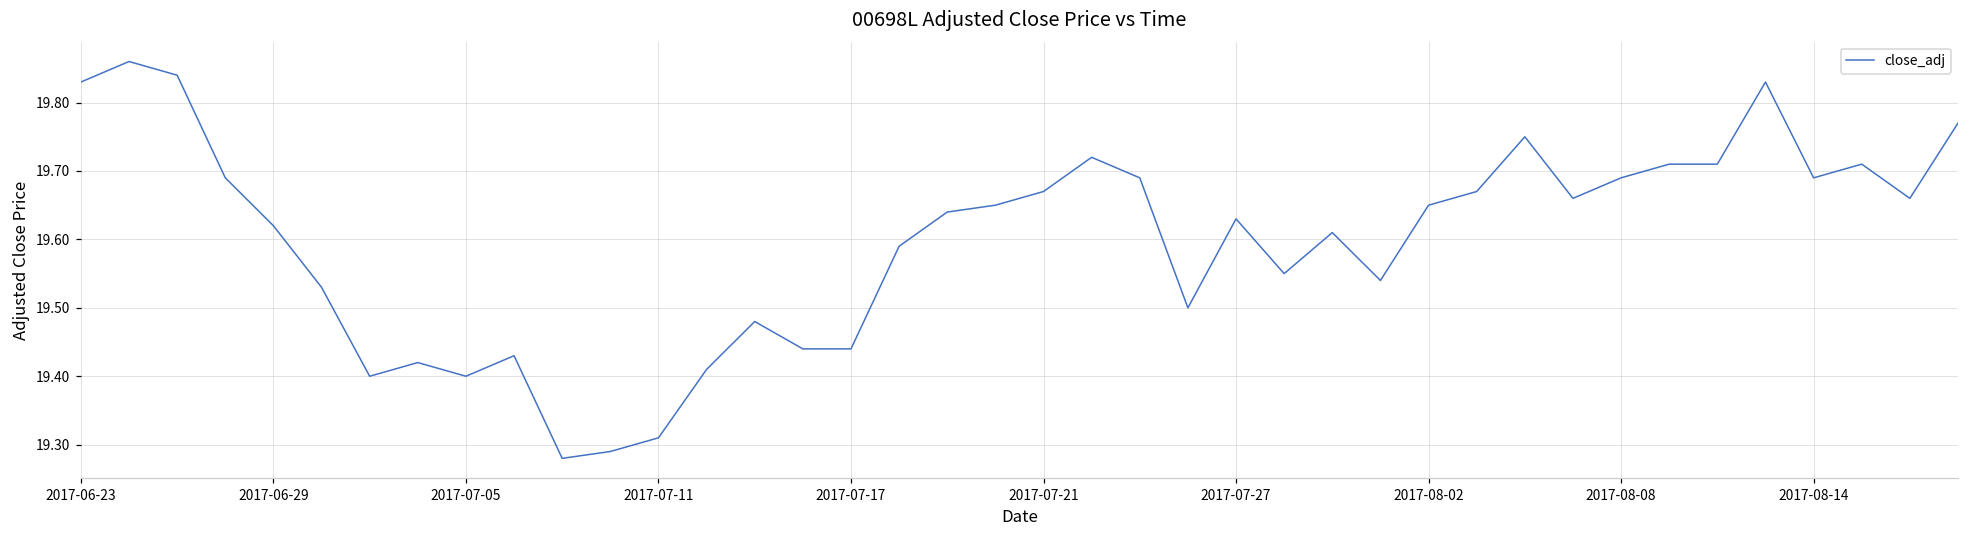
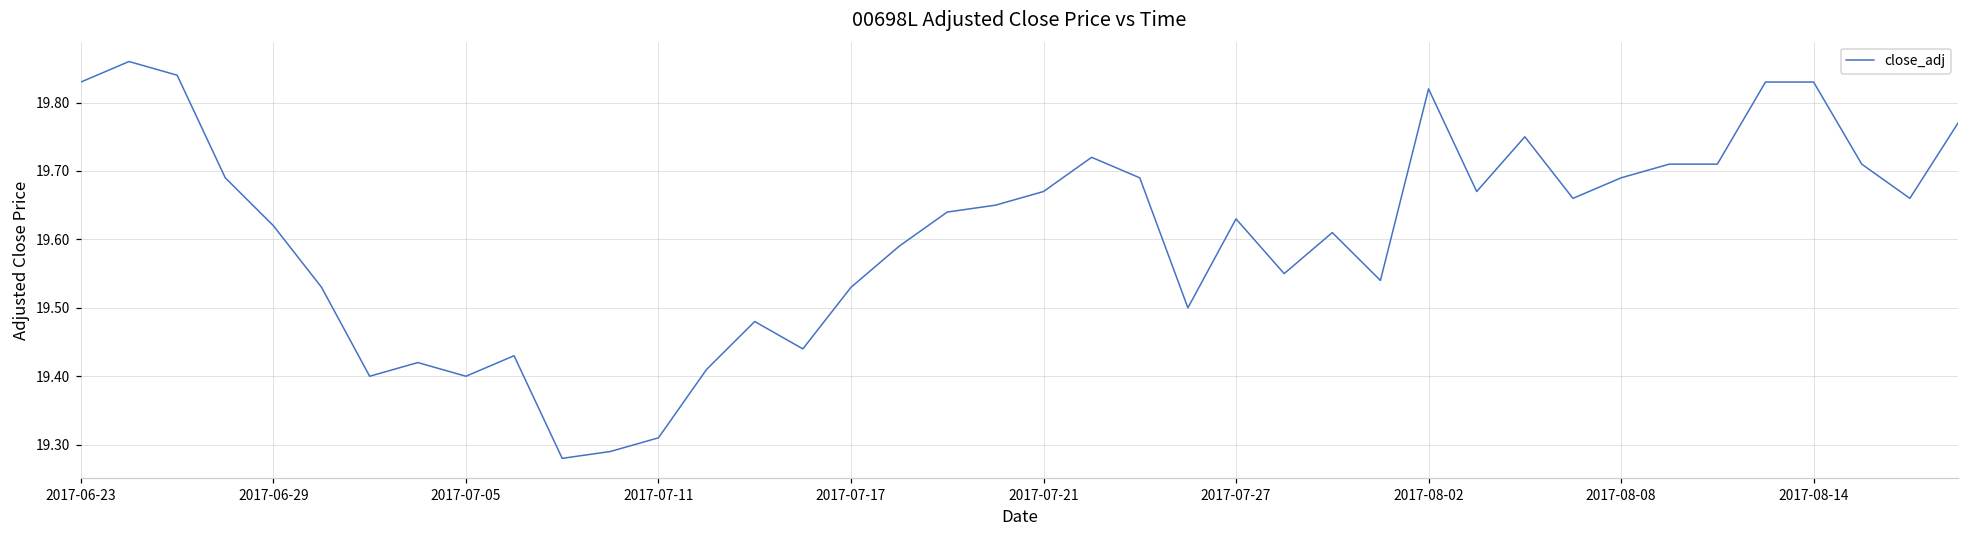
2017-07-17: 19.44 -> 19.53
2017-08-02: 19.65 -> 19.82
2017-08-14: 19.69 -> 19.83
